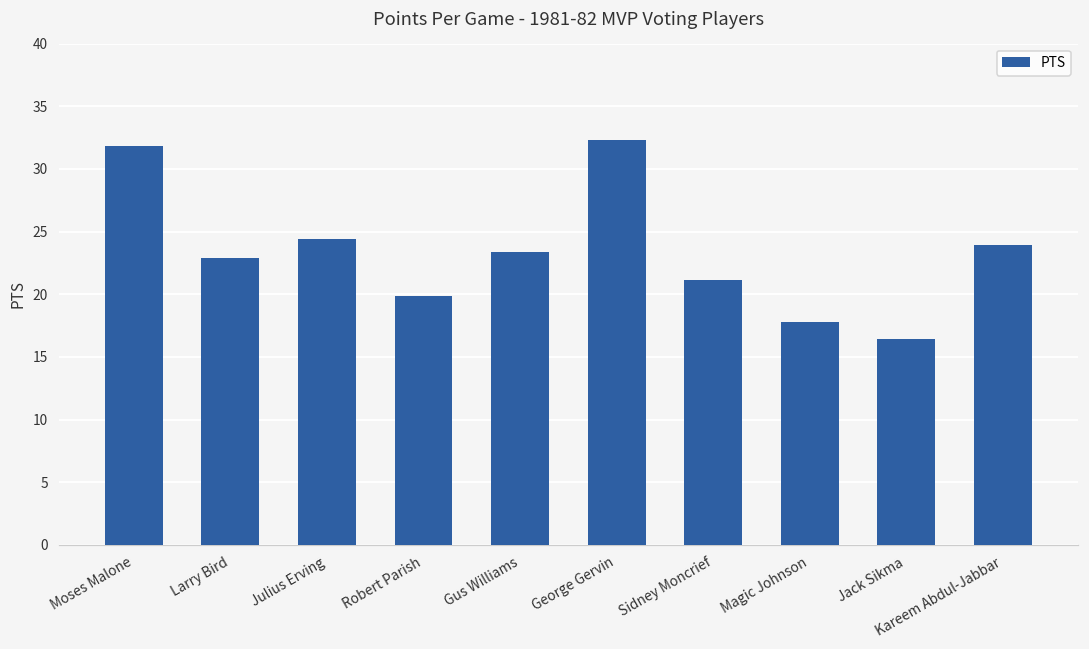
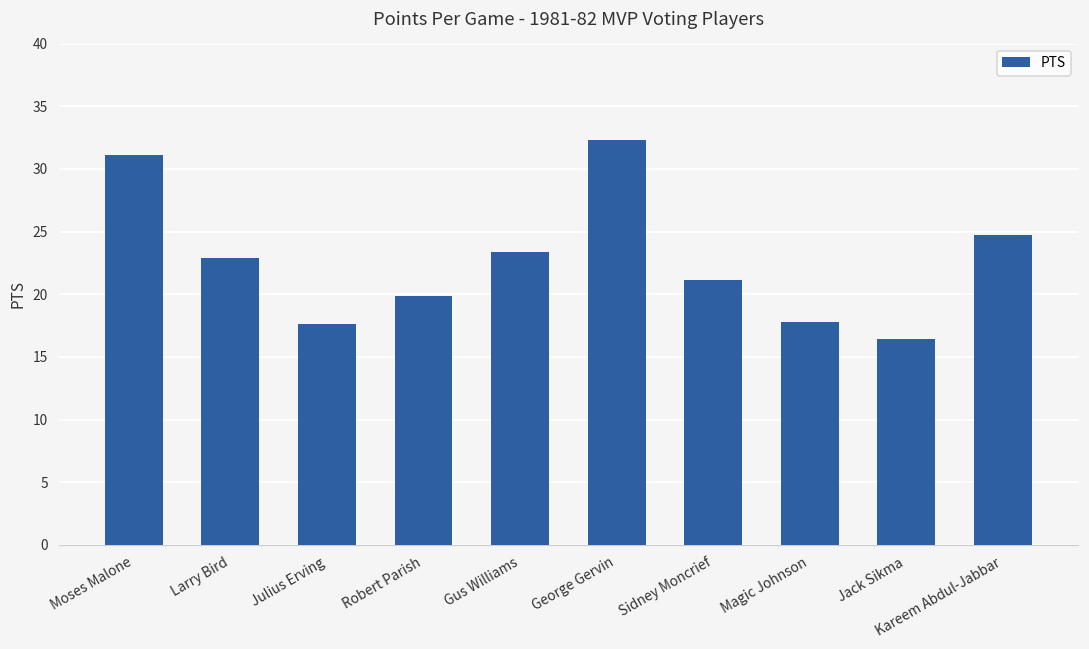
Moses Malone: 31.8 -> 31.1
Julius Erving: 24.4 -> 17.6
Kareem Abdul-Jabbar: 23.9 -> 24.7
